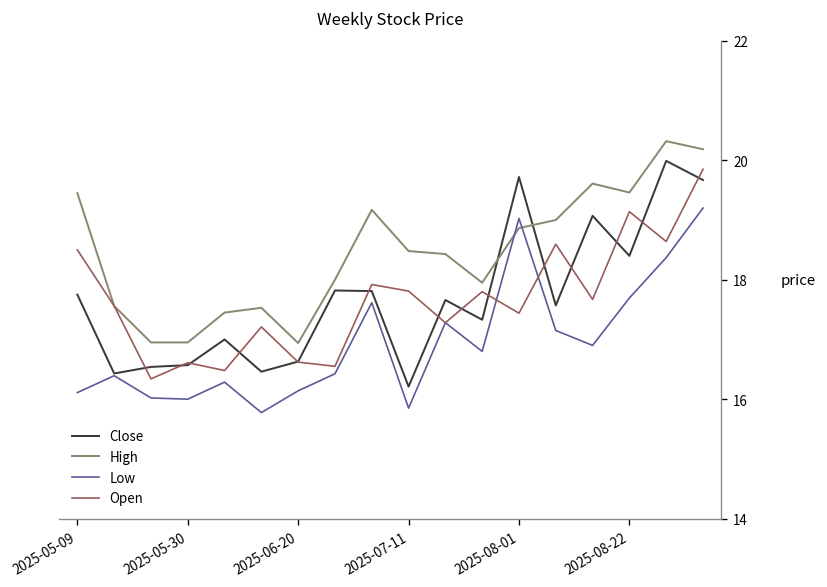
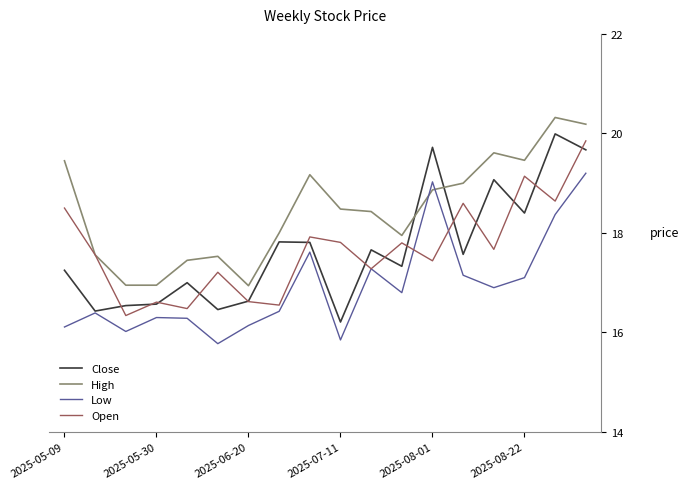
Close, 2025-05-09: 17.8 -> 17.3
Low, 2025-05-30: 16.0 -> 16.3
Low, 2025-08-22: 17.7 -> 17.1
